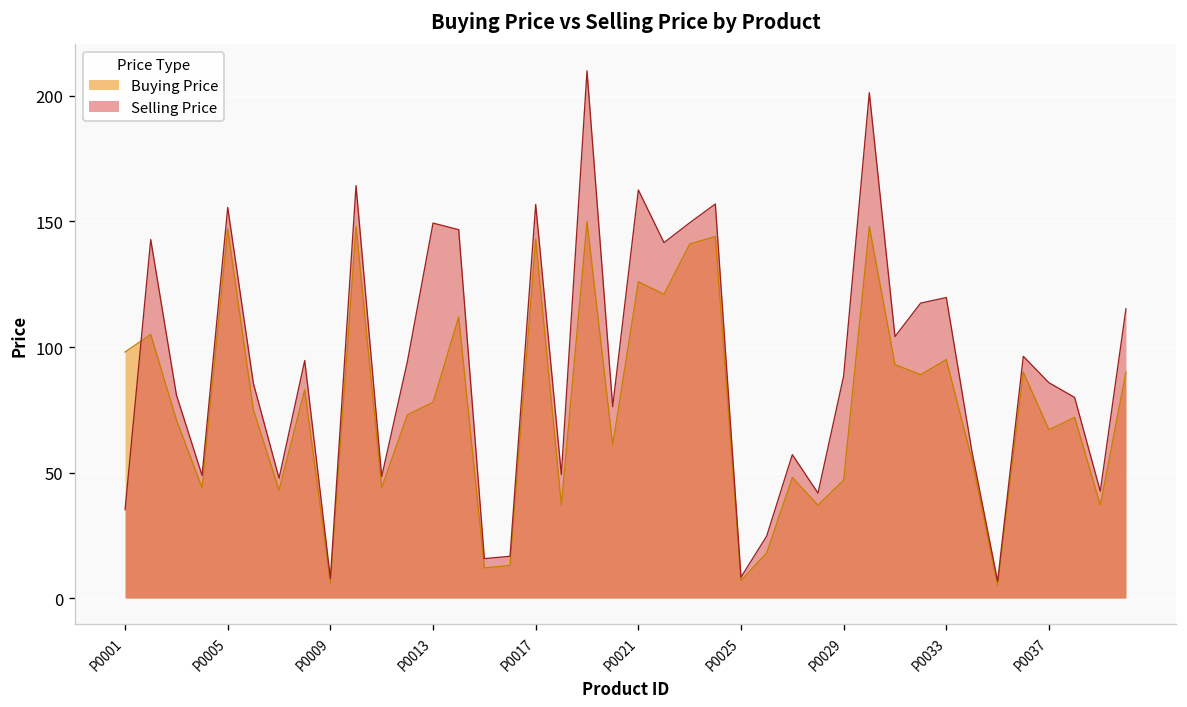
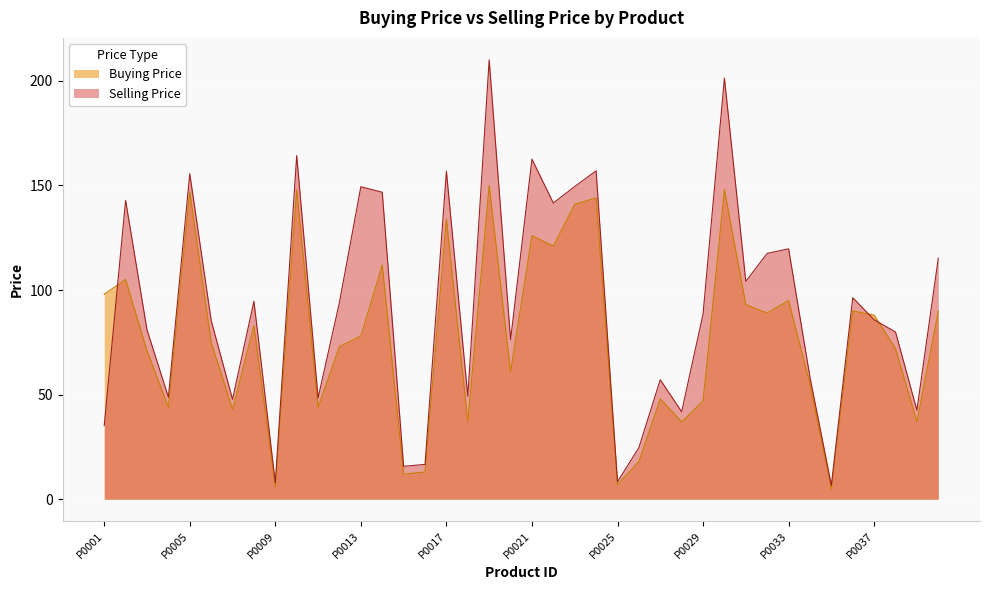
Buying Price, P0017: 143 -> 134
Buying Price, P0037: 67 -> 88
